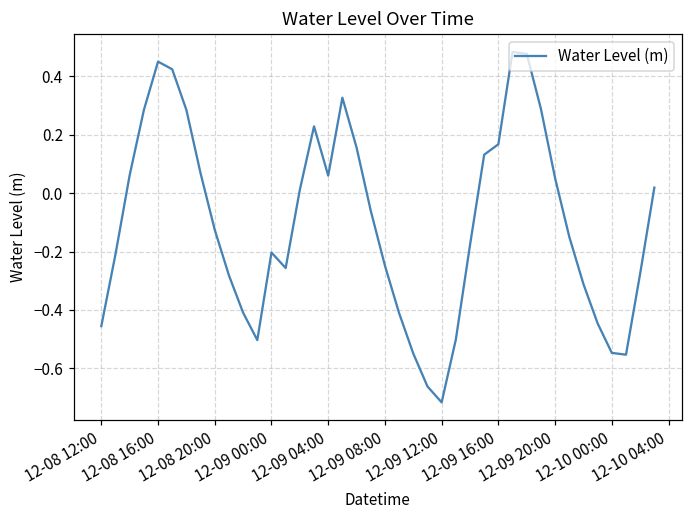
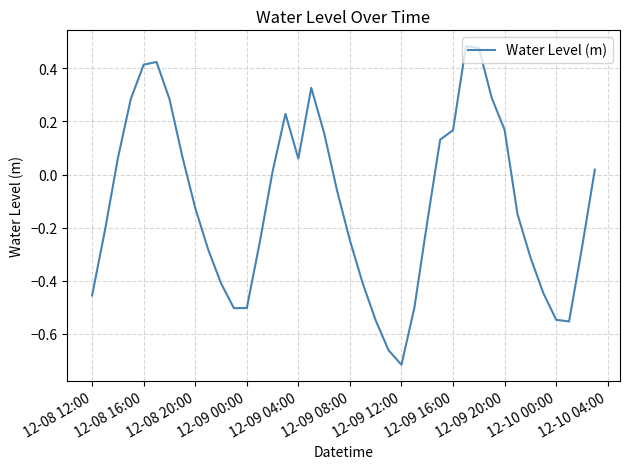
12-08 16:00: 0.45 -> 0.41
12-09 00:00: -0.20 -> -0.50
12-09 20:00: 0.05 -> 0.17
